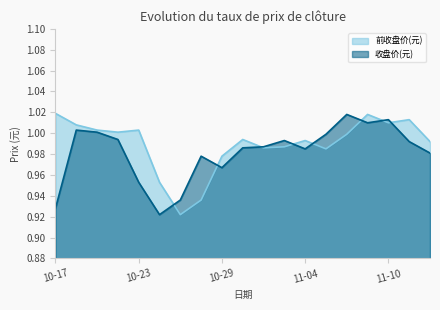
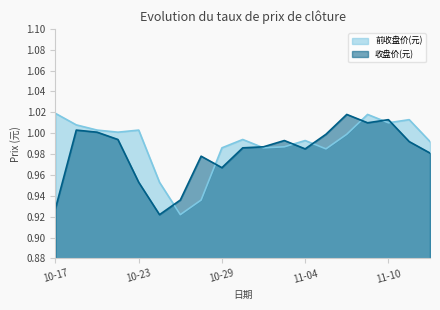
前收盘价(元), 10-29: 0.978 -> 0.986
